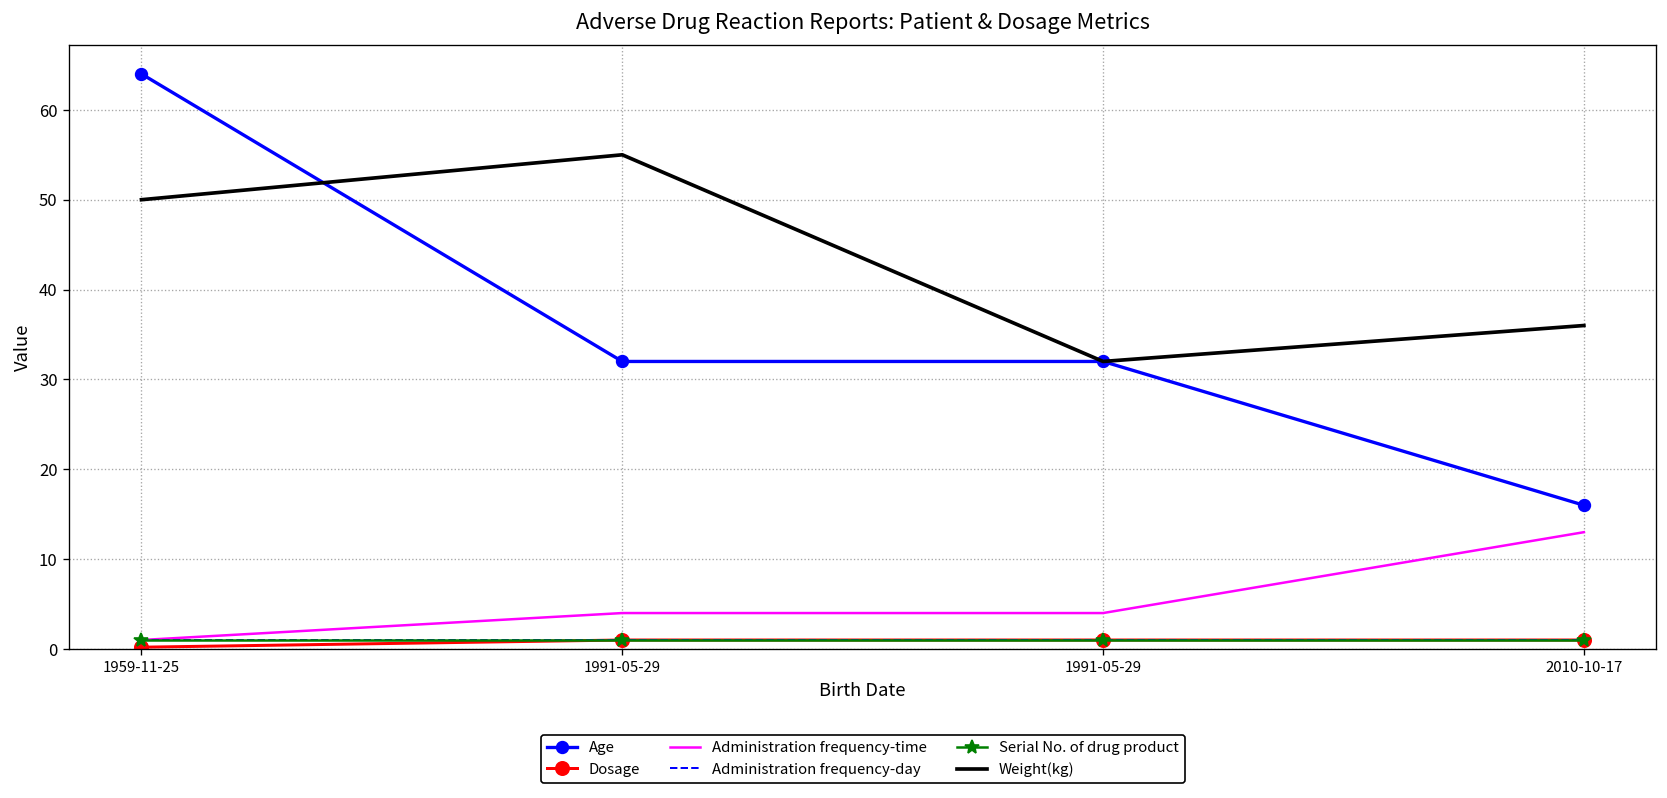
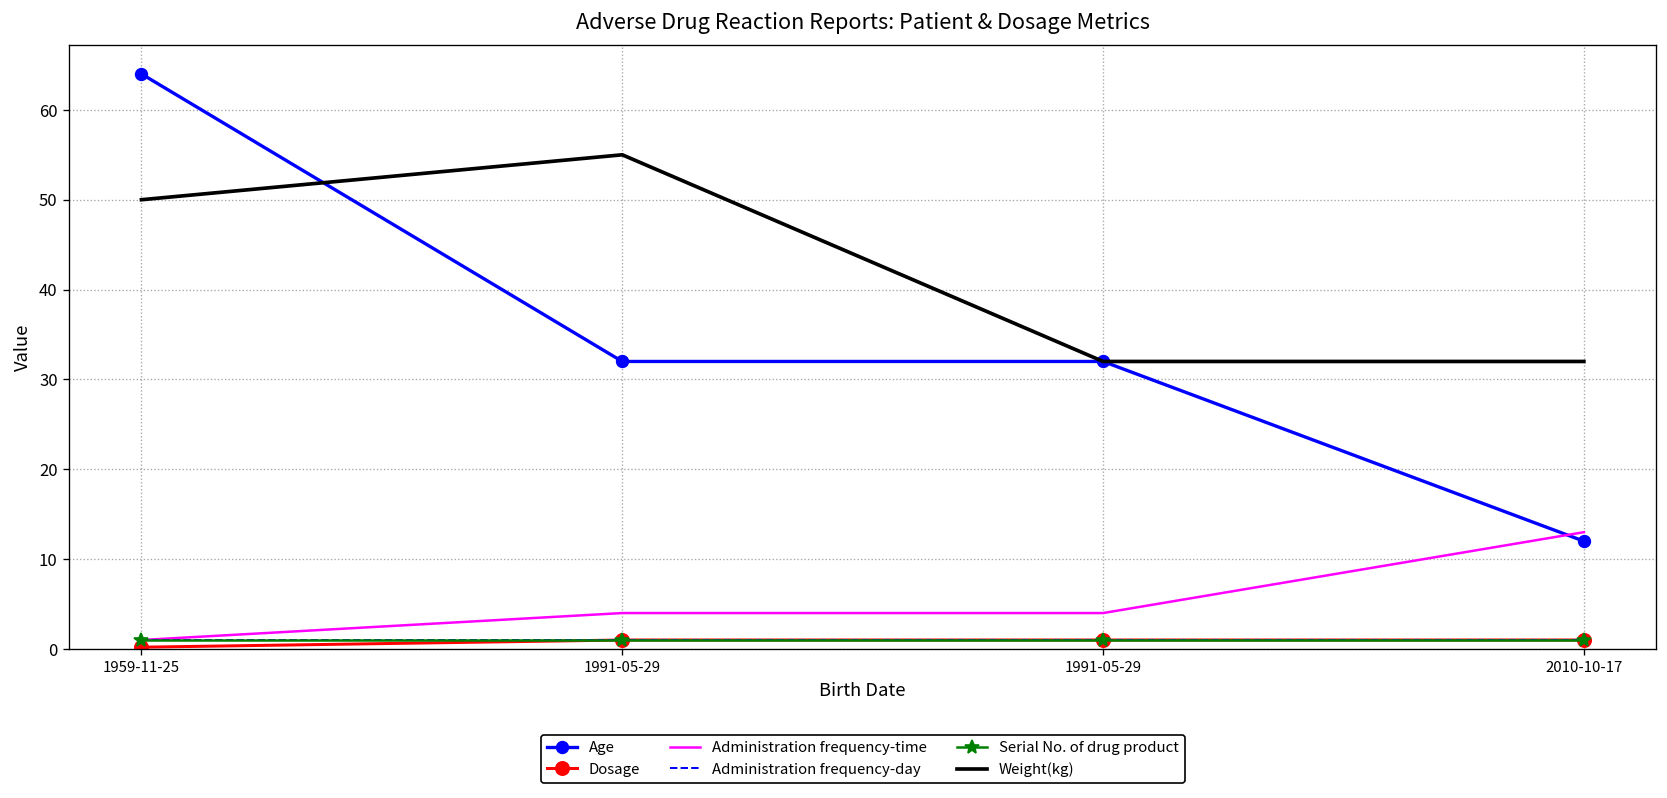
Age, 2010-10-17: 16 -> 12
Weight(kg), 2010-10-17: 36 -> 32
